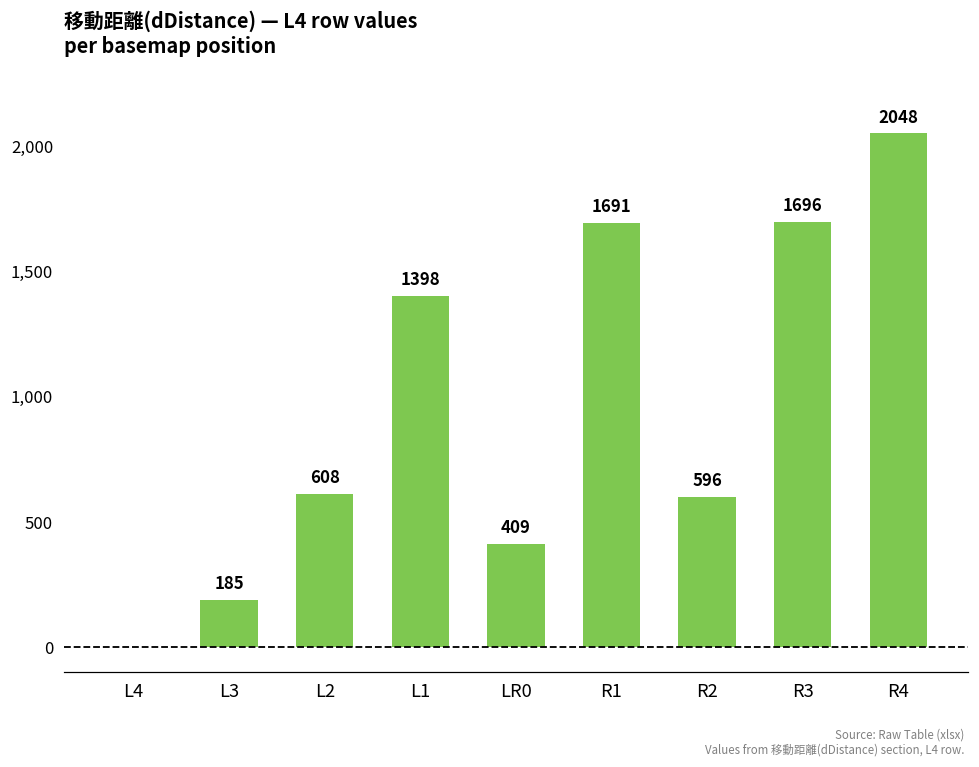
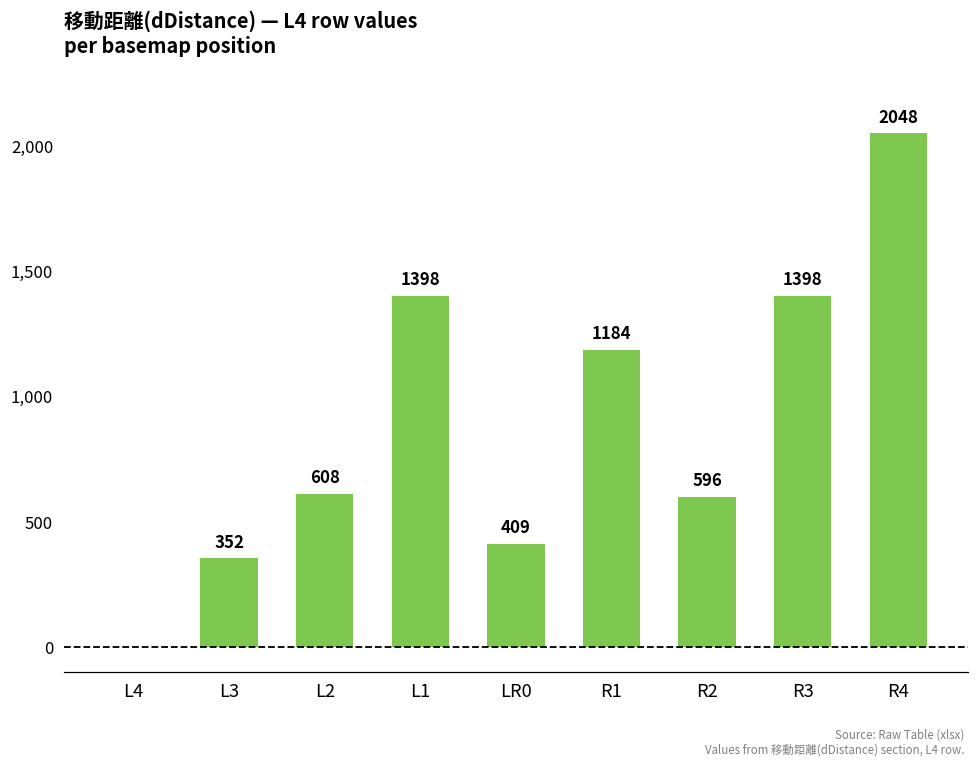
L3: 185 -> 352
R1: 1691 -> 1184
R3: 1696 -> 1398
